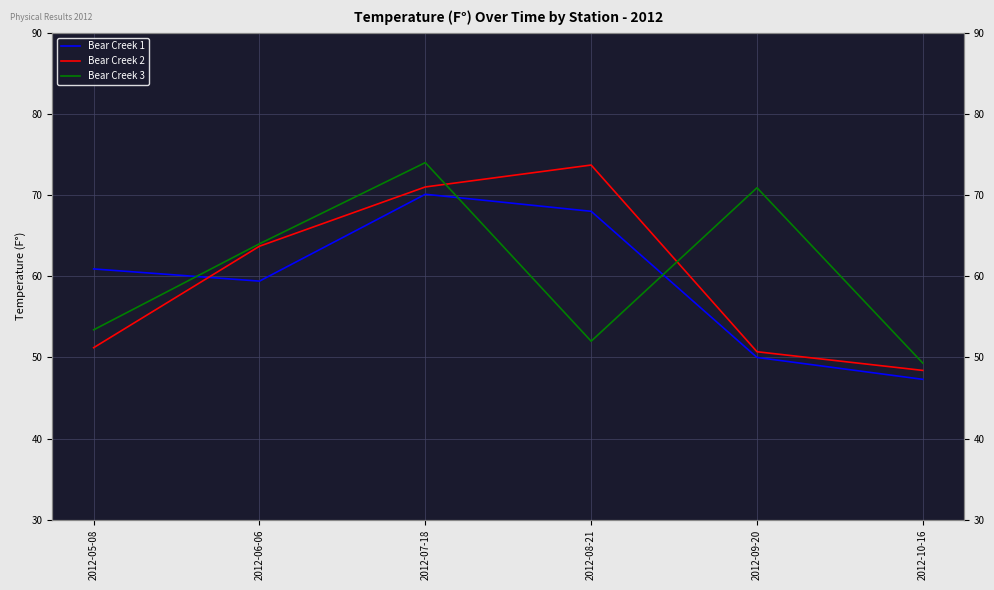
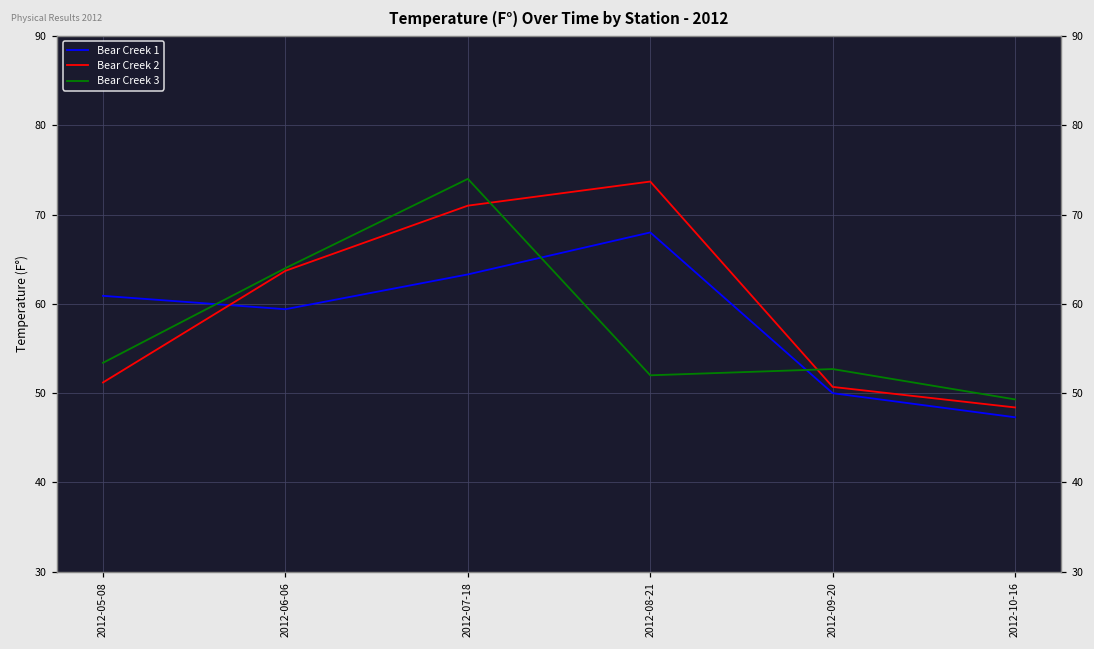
Bear Creek 1, 2012-07-18: 70 -> 63
Bear Creek 3, 2012-09-20: 71 -> 53
